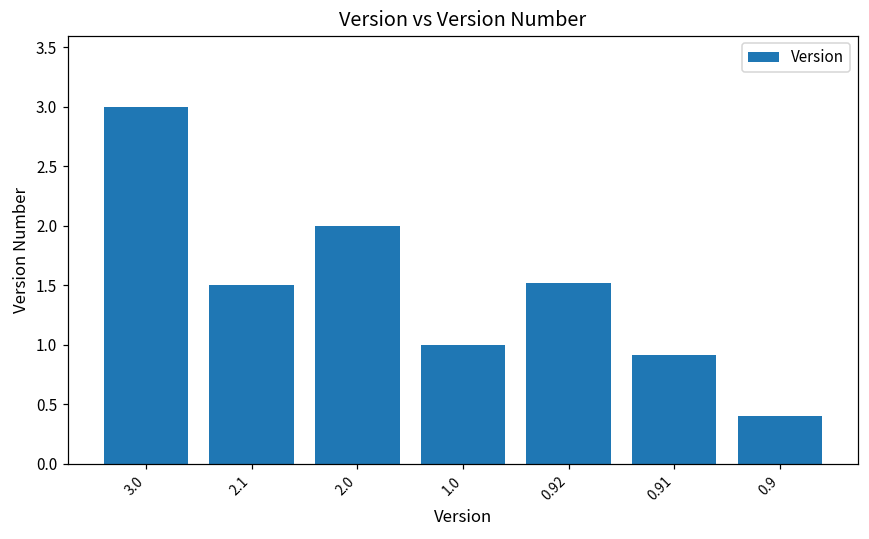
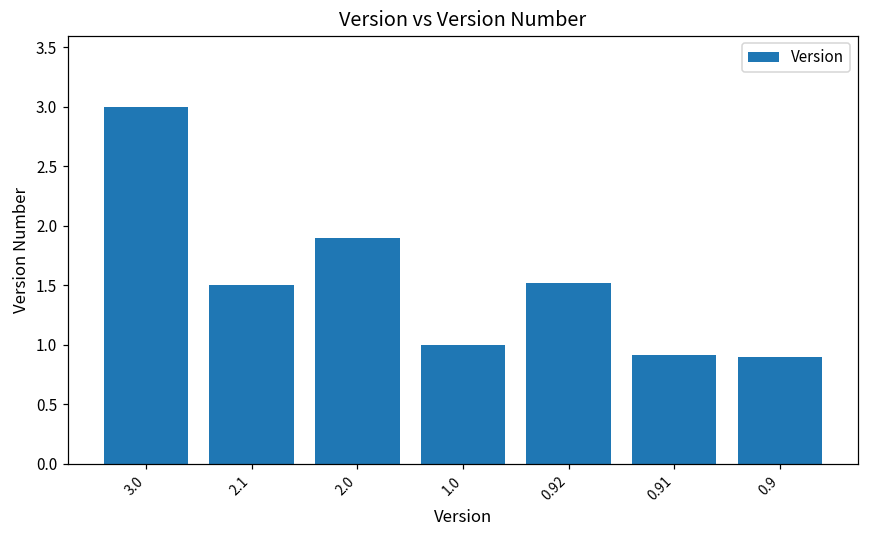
2.0: 2.0 -> 1.9
0.9: 0.4 -> 0.9
